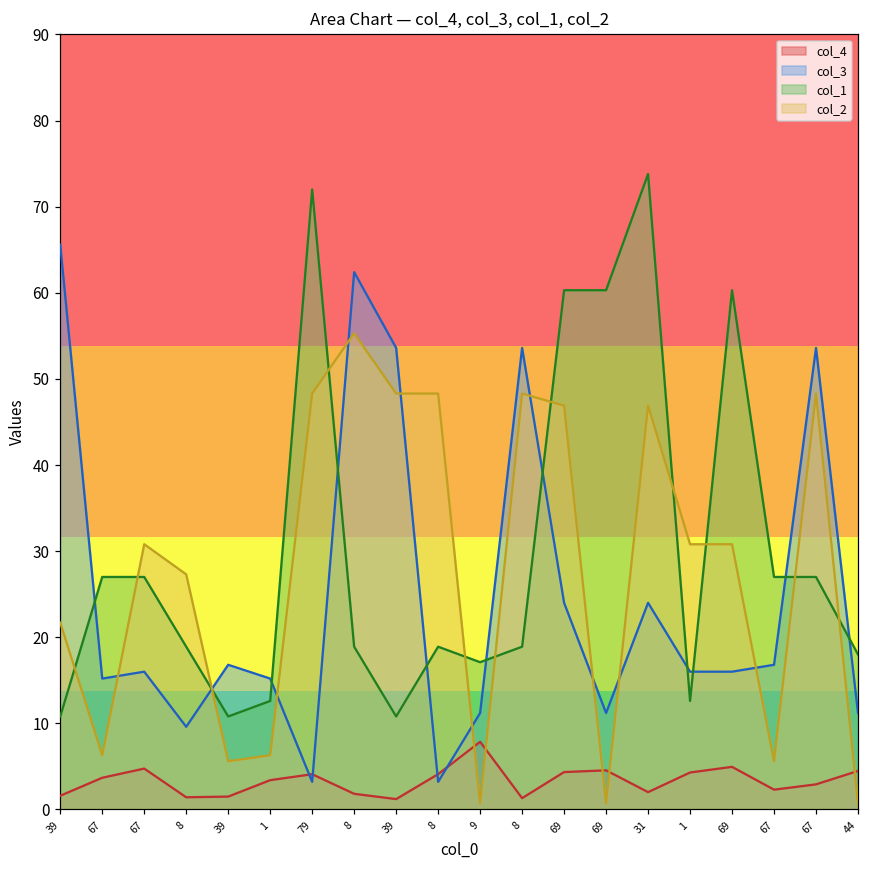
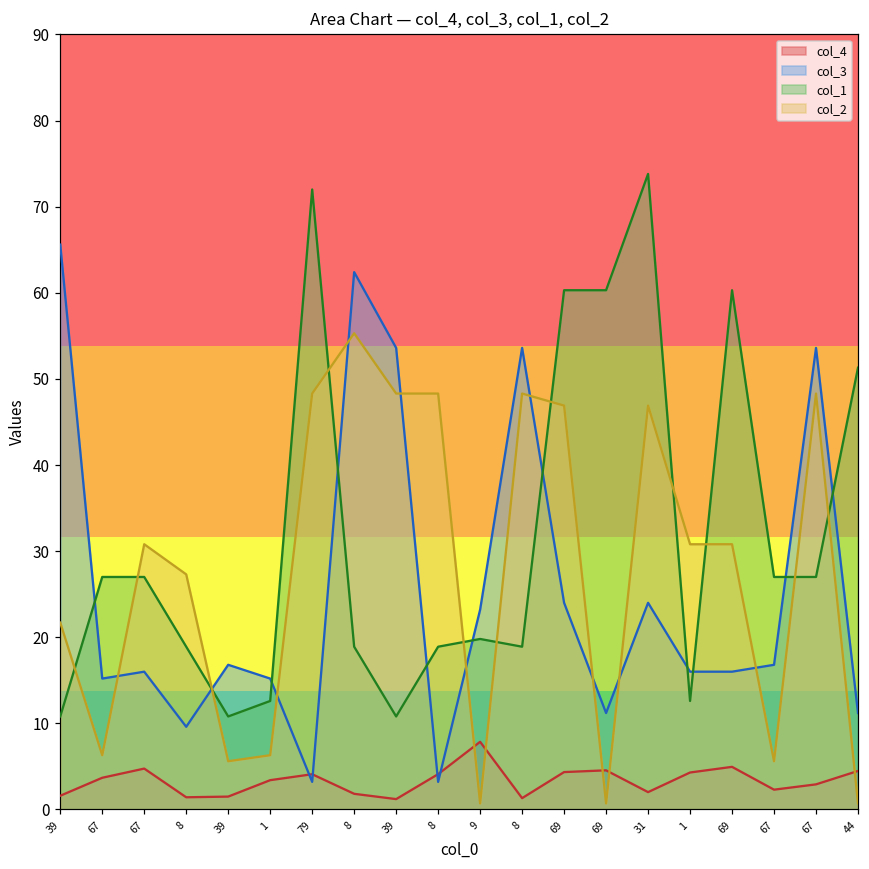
col_3, 9: 11 -> 23
col_1, 9: 17 -> 20
col_1, 44: 18 -> 51
